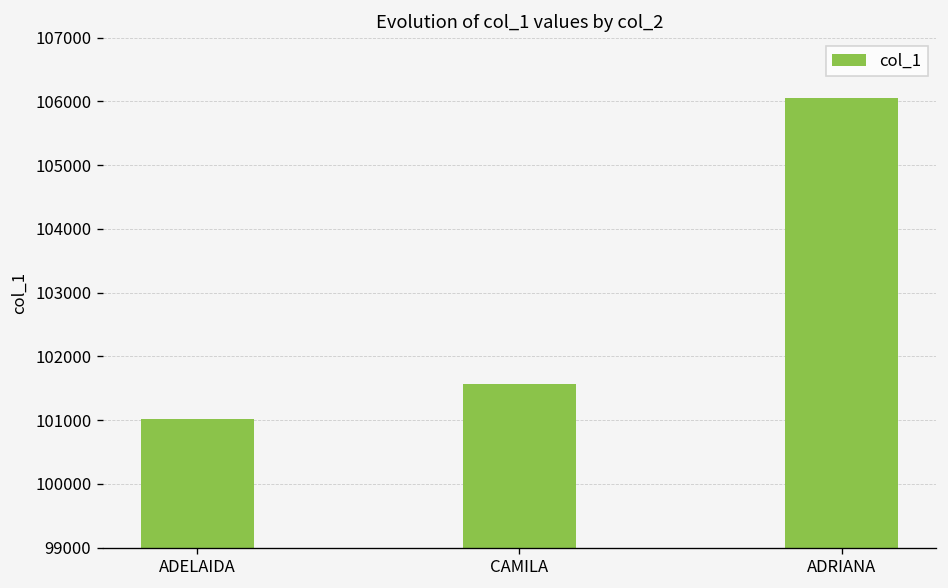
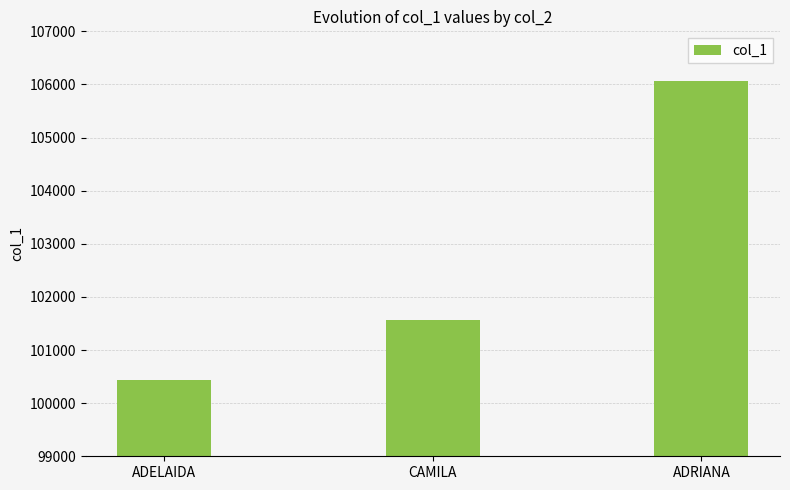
ADELAIDA: 101000 -> 100400
